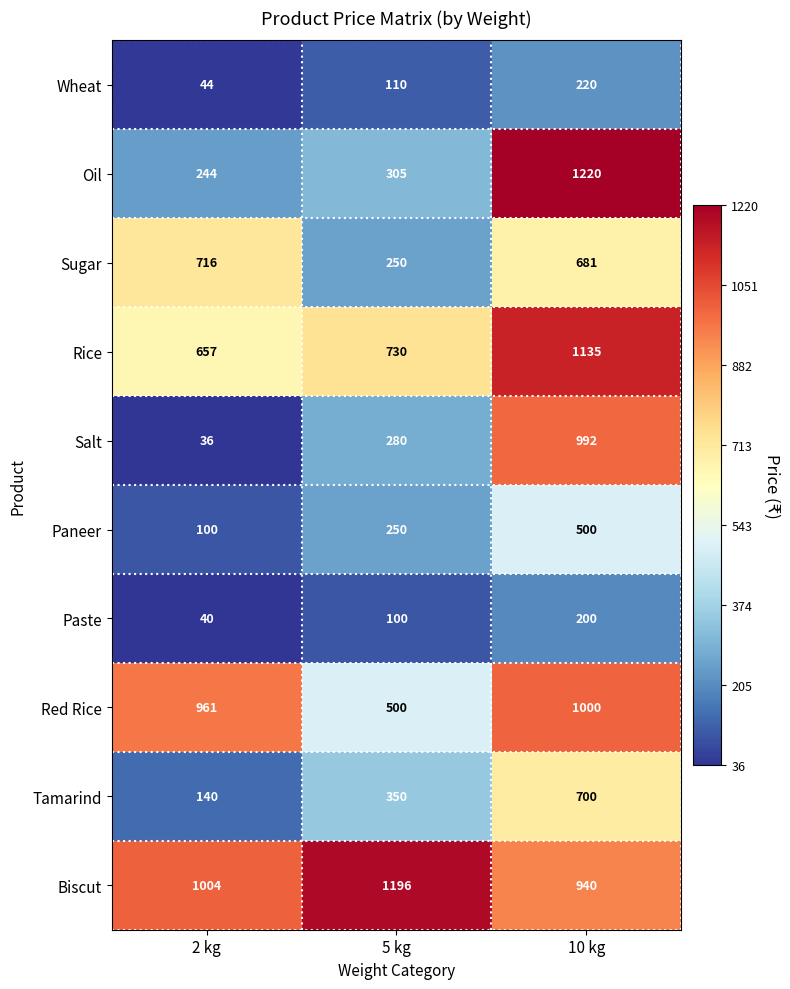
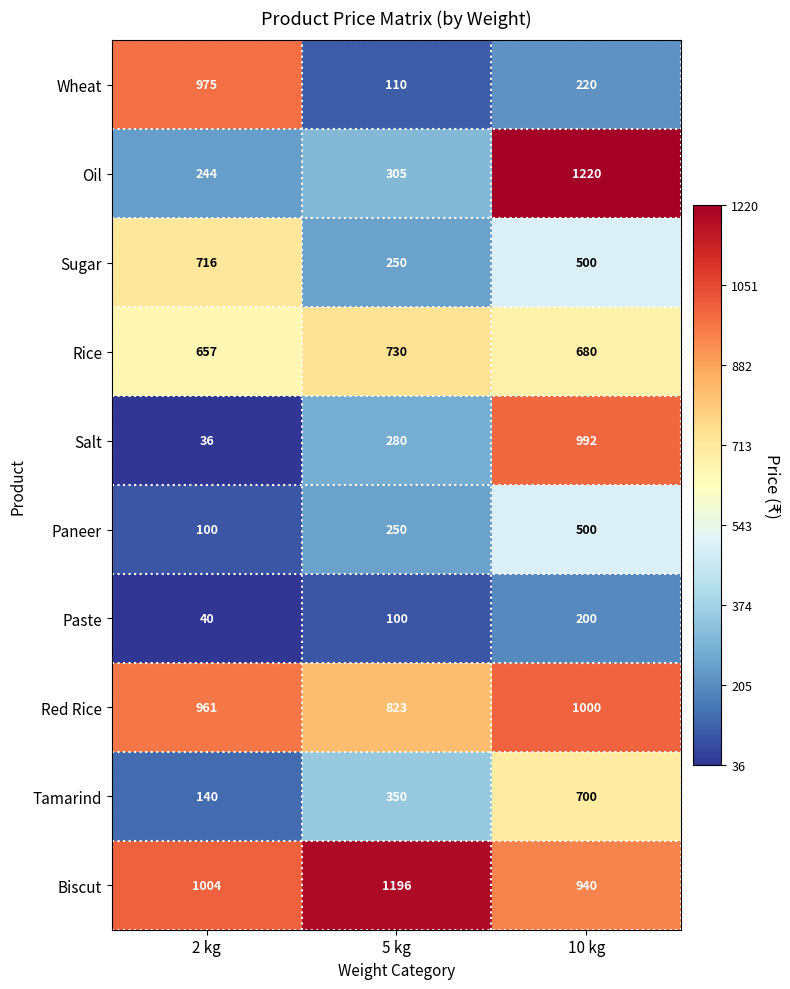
Wheat, 2 kg: 44 -> 975
Sugar, 10 kg: 681 -> 500
Rice, 10 kg: 1135 -> 680
Red Rice, 5 kg: 500 -> 823
